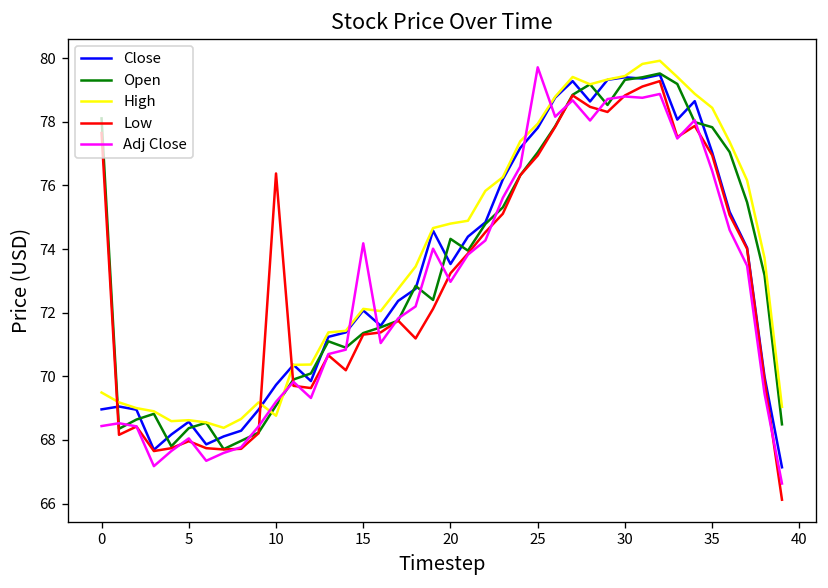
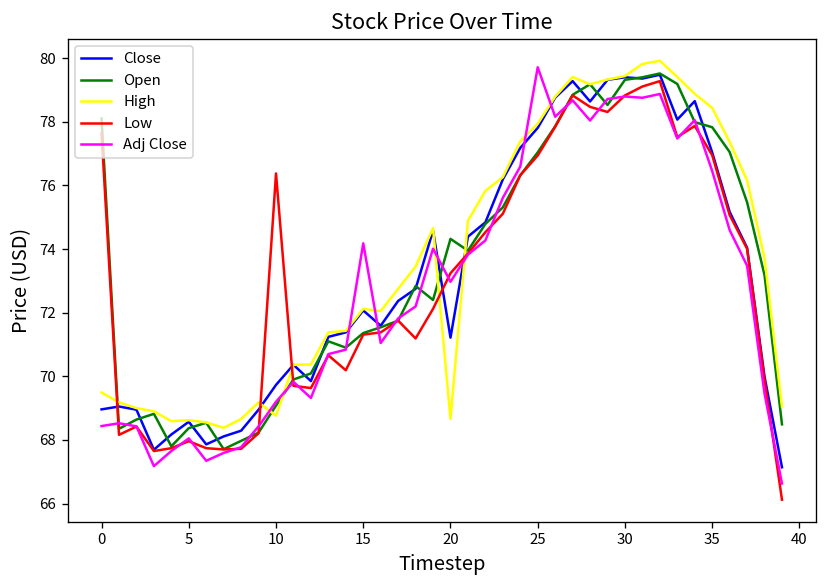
Close, 20: 73.5 -> 71.2
High, 20: 74.8 -> 68.7
